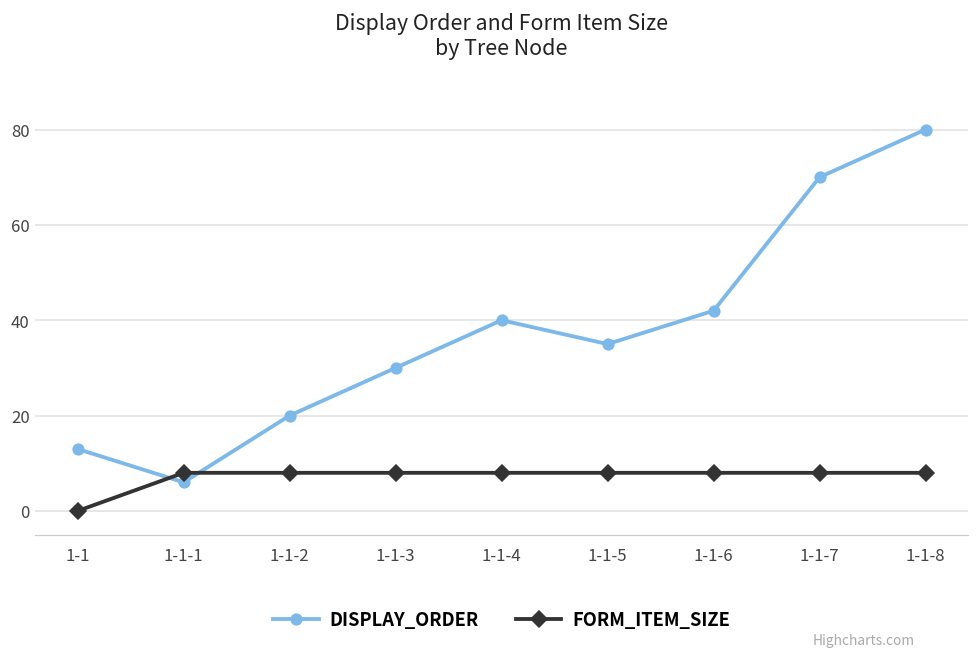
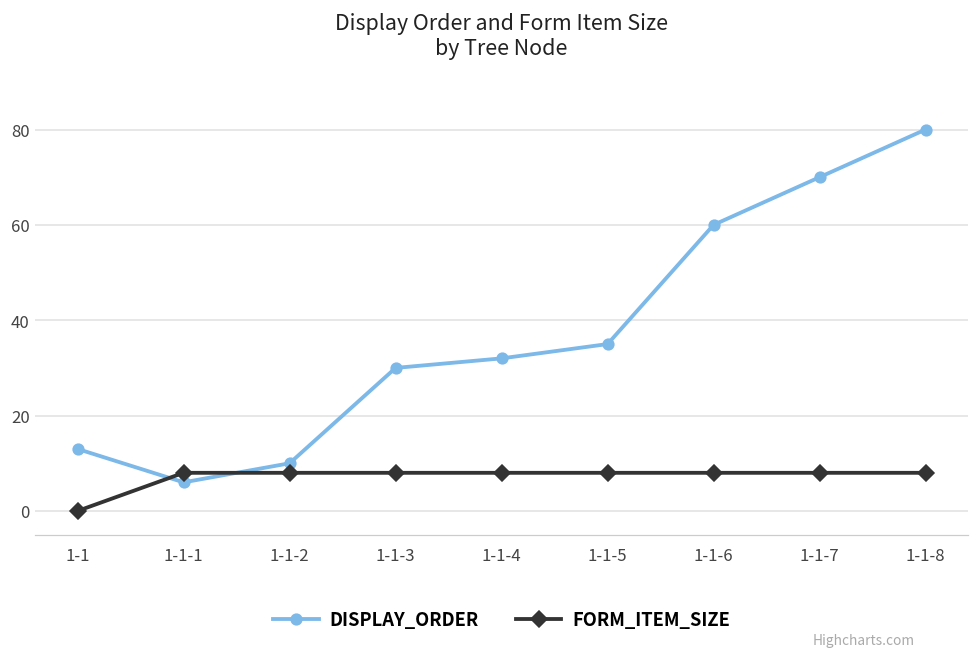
DISPLAY_ORDER, 1-1-2: 20 -> 10
DISPLAY_ORDER, 1-1-4: 40 -> 32
DISPLAY_ORDER, 1-1-6: 42 -> 60
